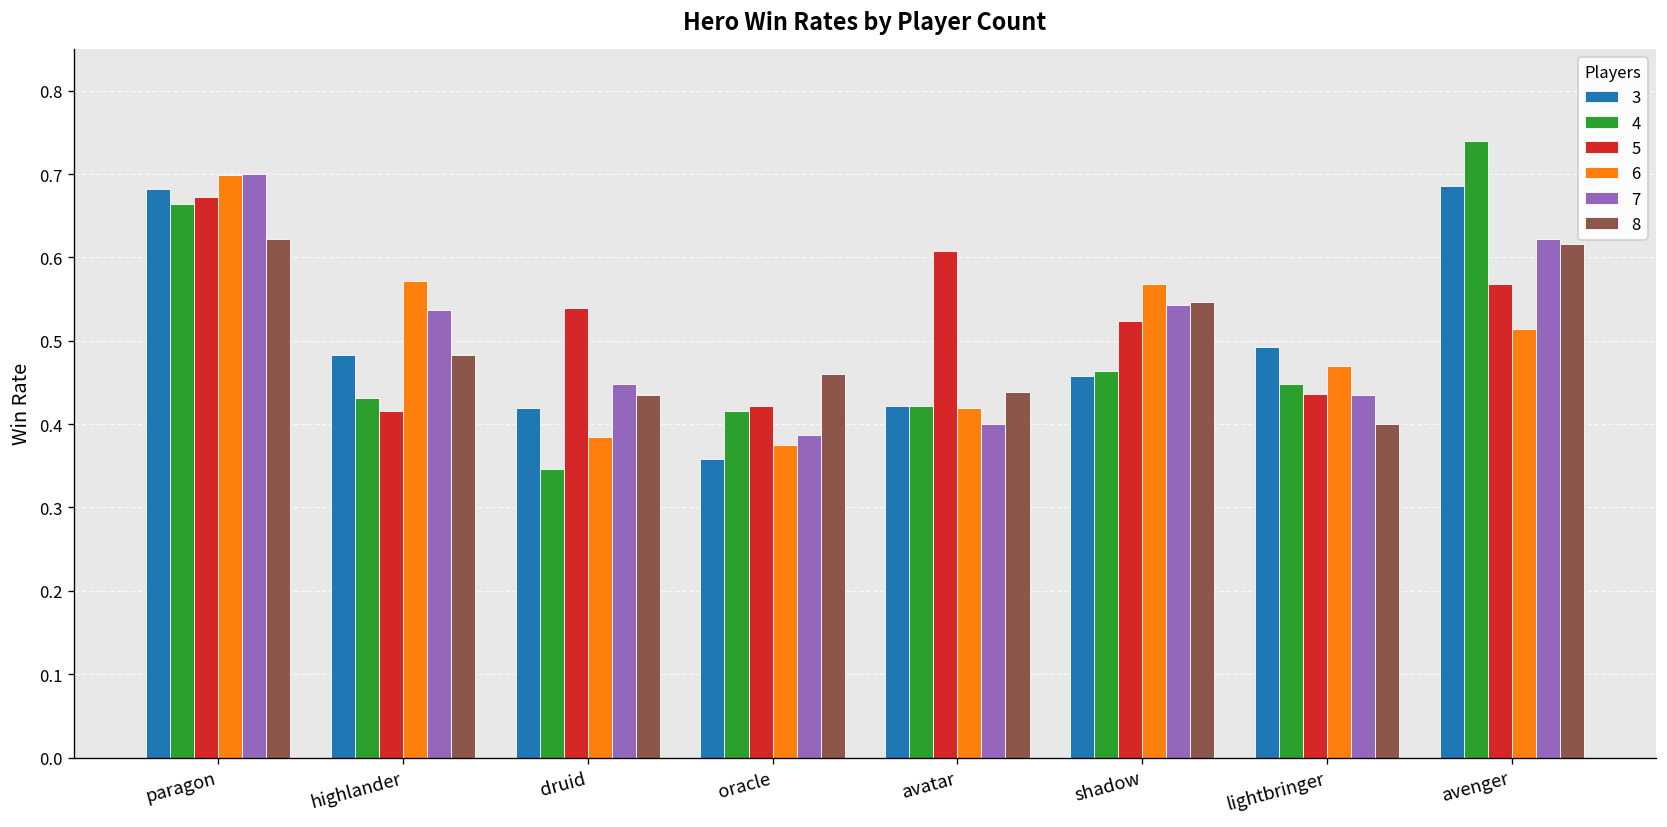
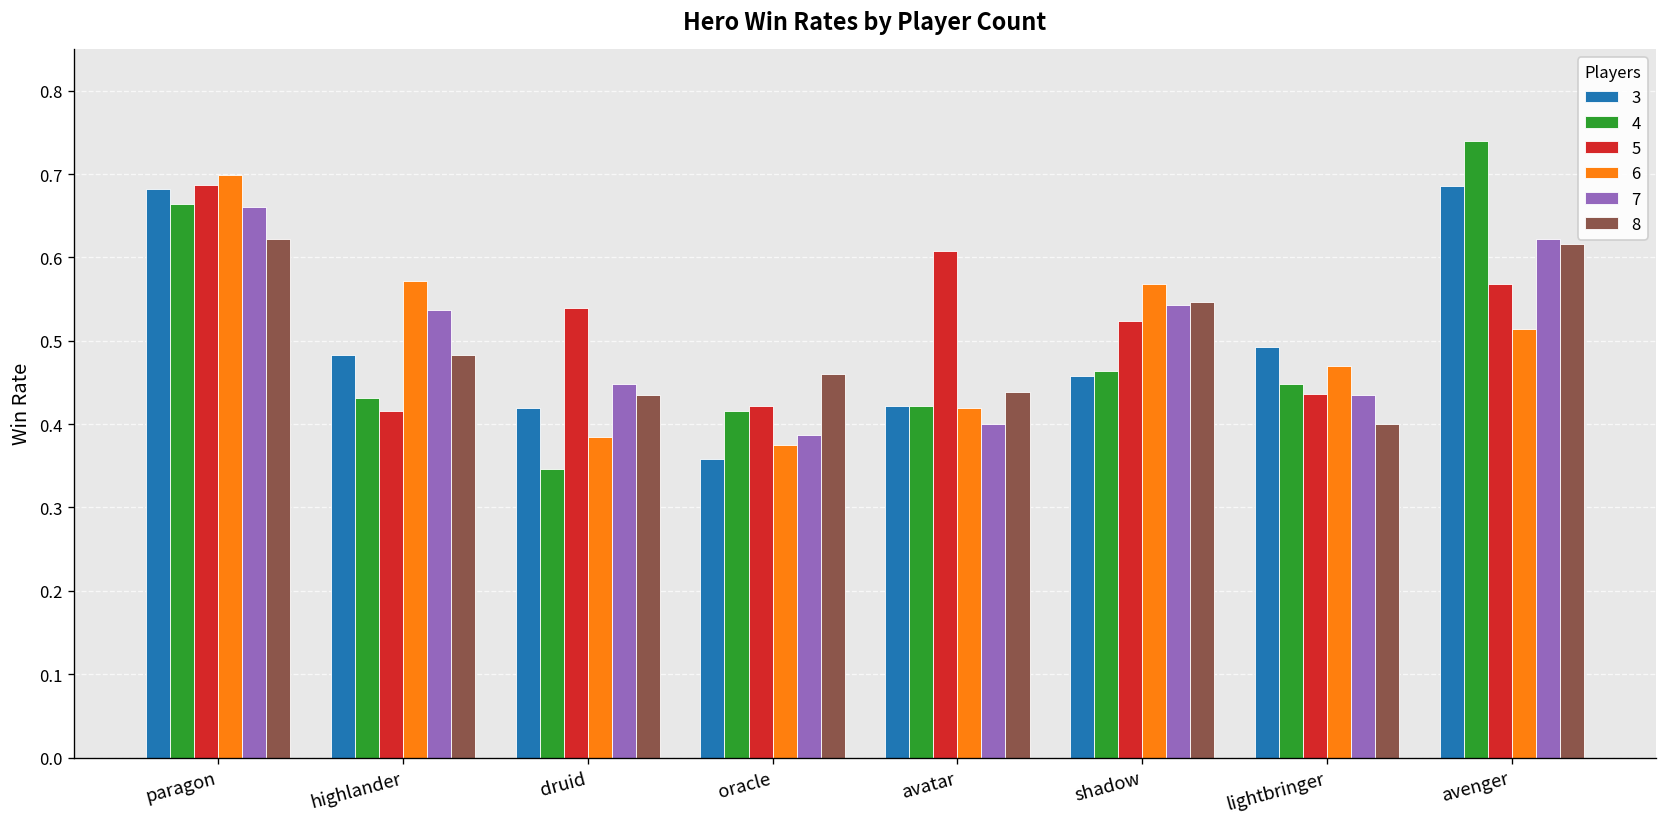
5, paragon: 0.67 -> 0.69
7, paragon: 0.70 -> 0.66
